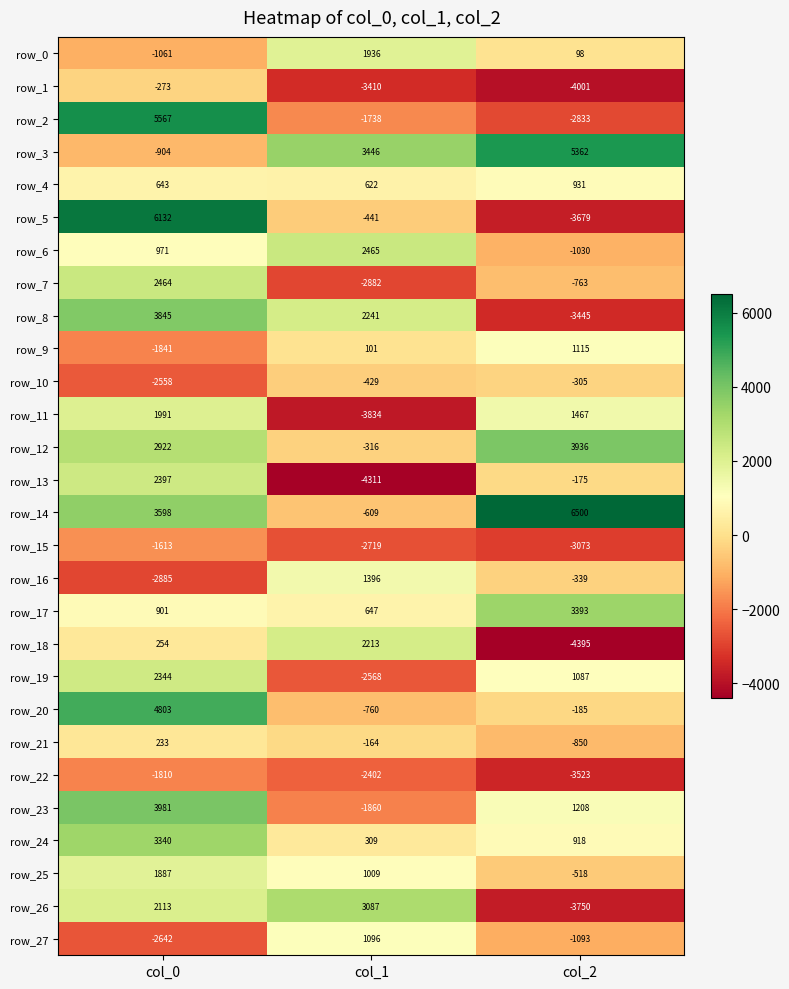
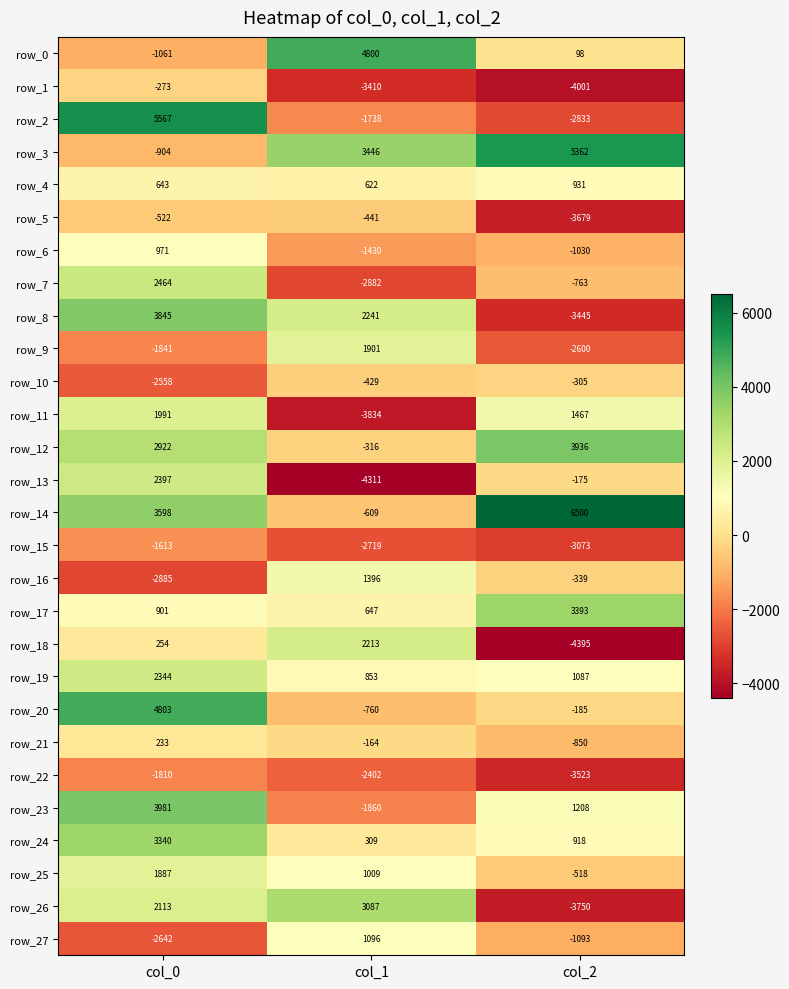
row_0, col_1: 1936 -> 4800
row_5, col_0: 6132 -> -522
row_6, col_1: 2465 -> -1430
row_9, col_1: 101 -> 1901
row_9, col_2: 1115 -> -2600
row_19, col_1: -2568 -> 853
